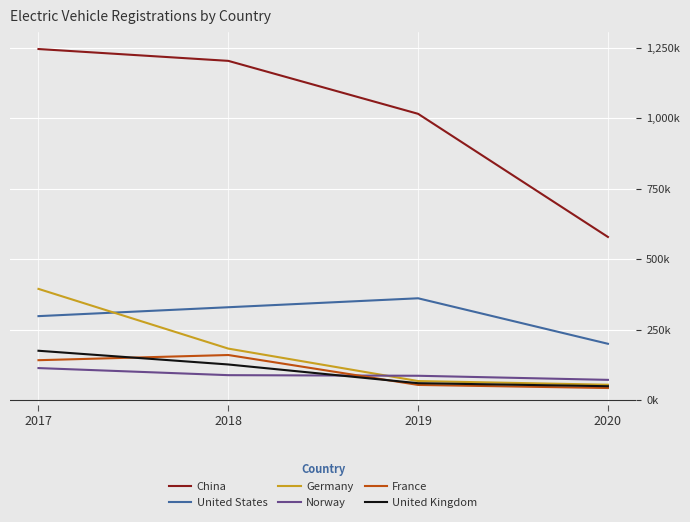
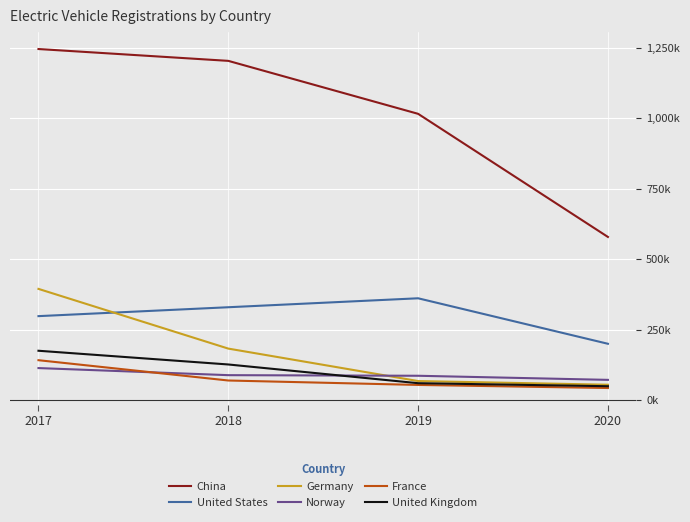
France, 2018: 160,000 -> 70,000
